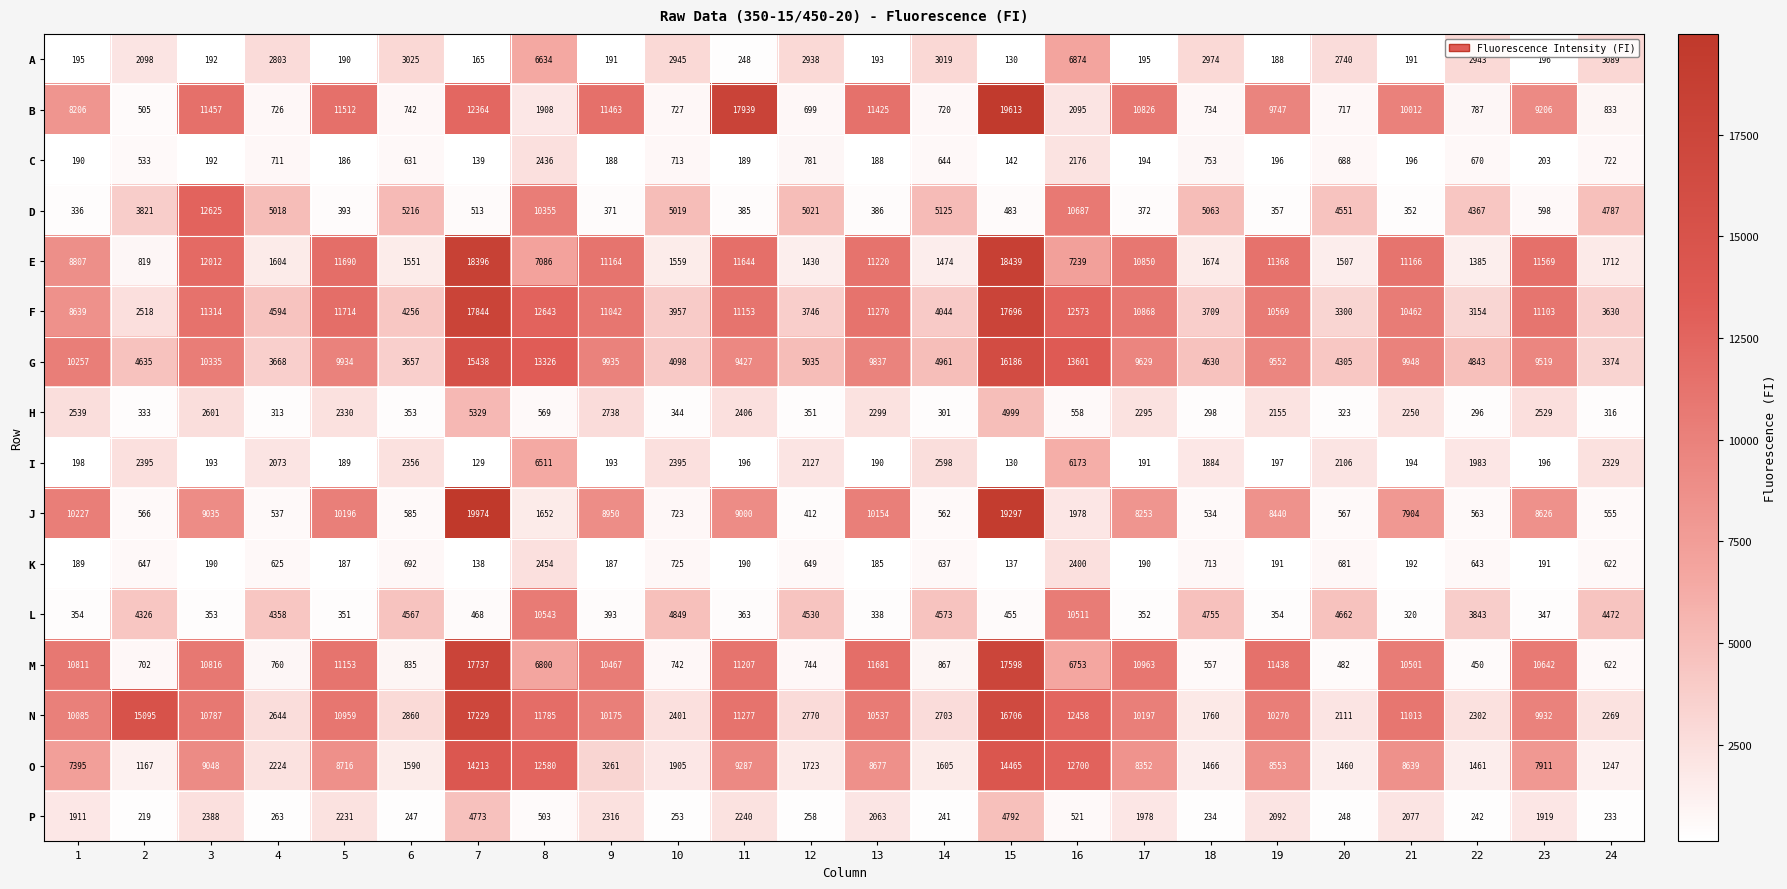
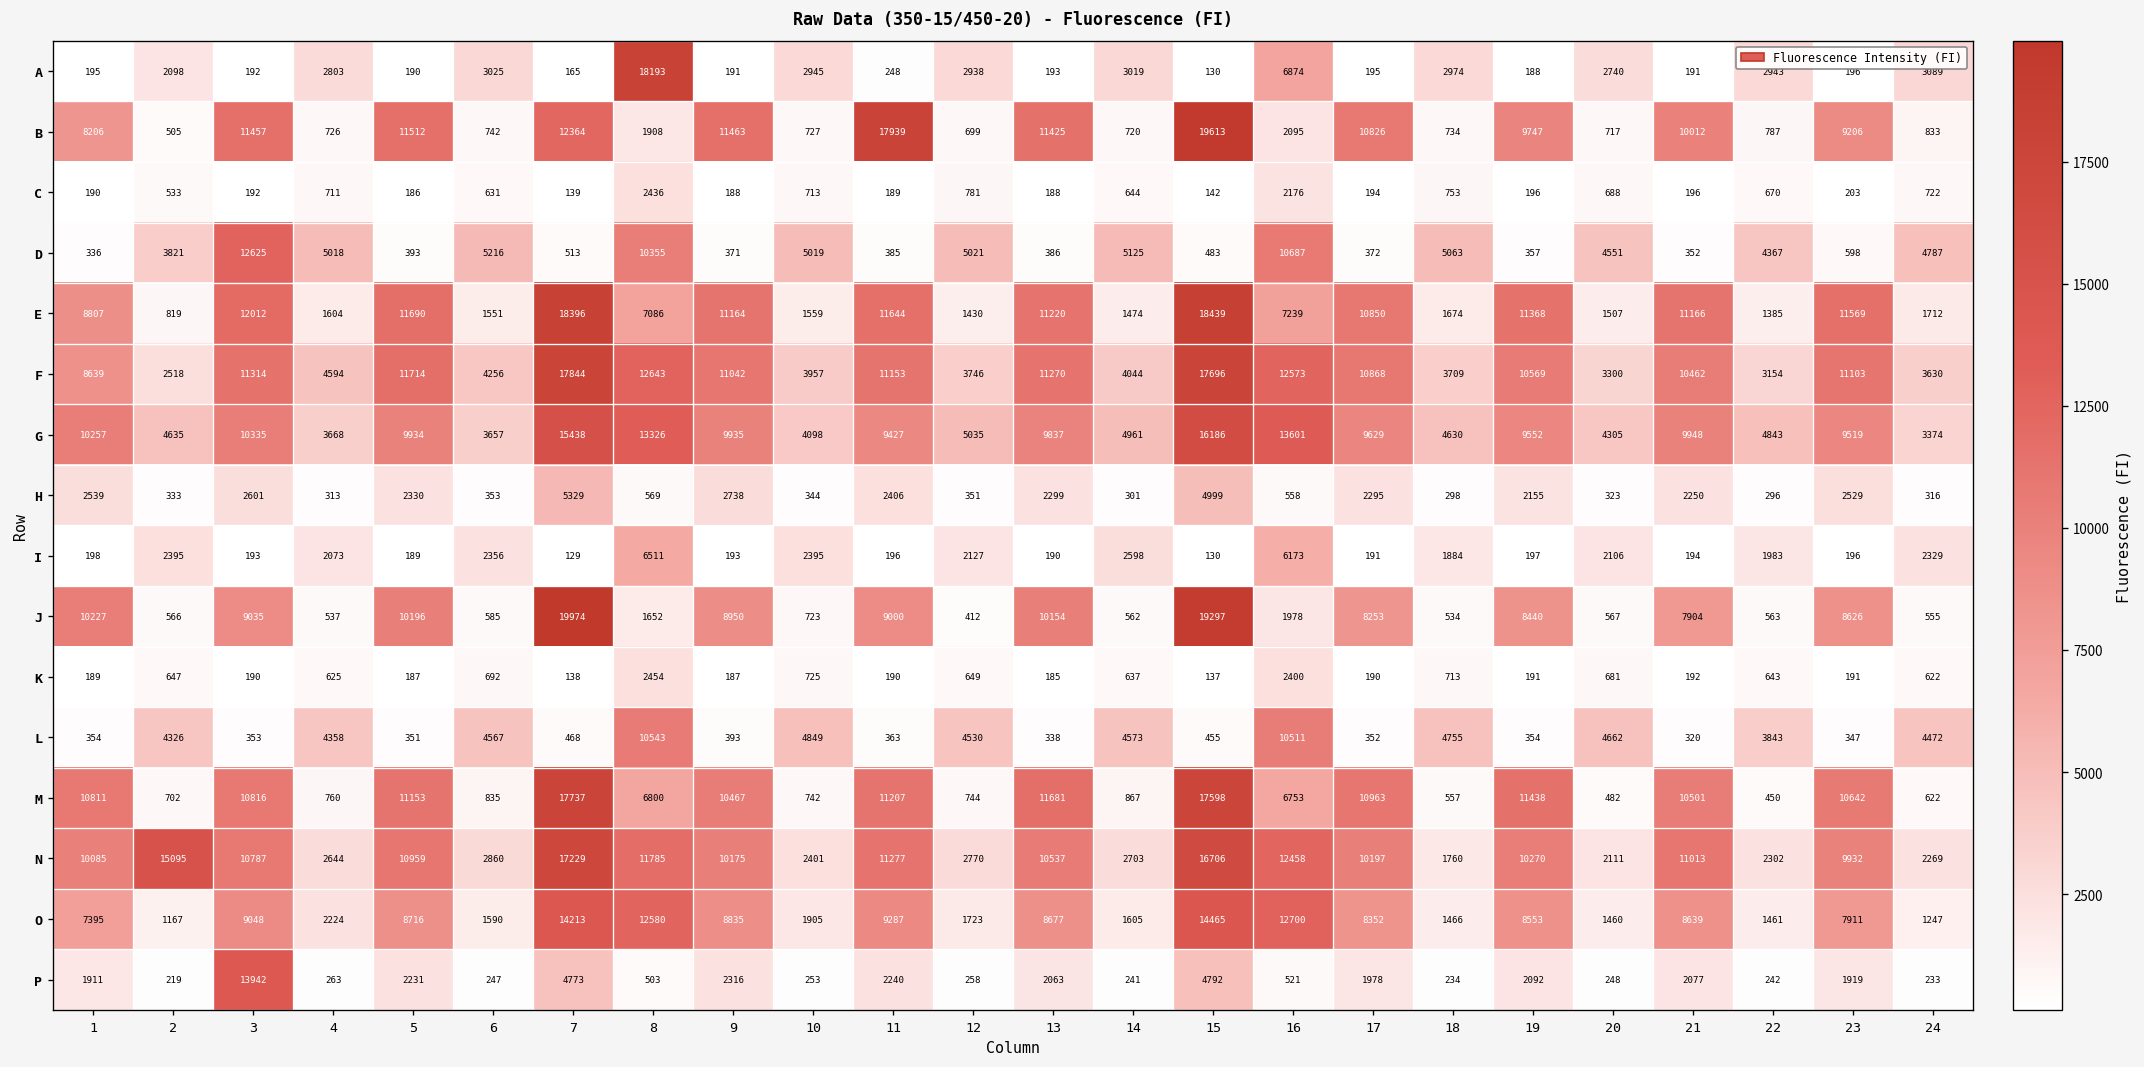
A, 8: 6634 -> 18193
O, 9: 3261 -> 8835
P, 3: 2388 -> 13942
